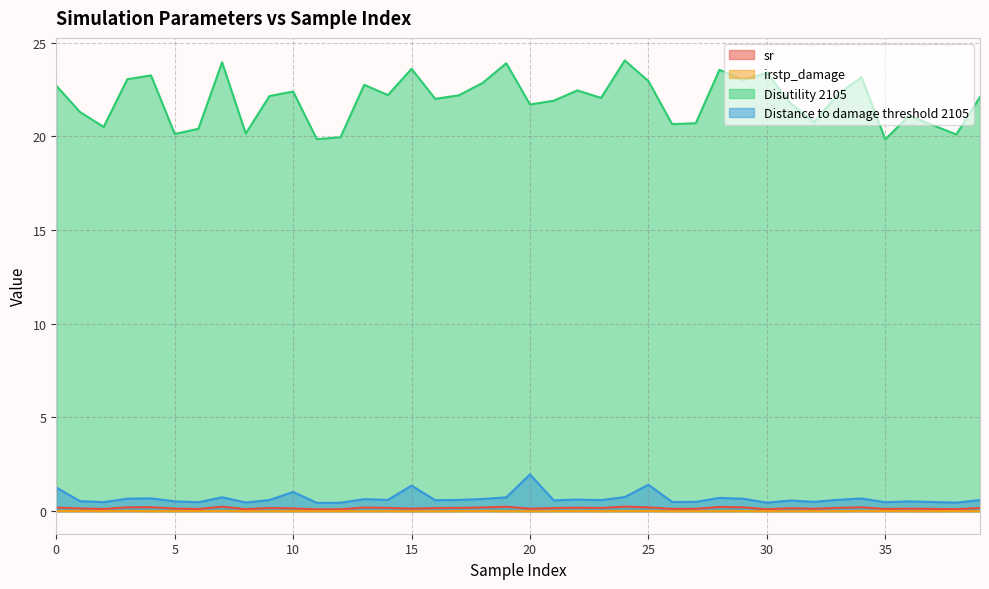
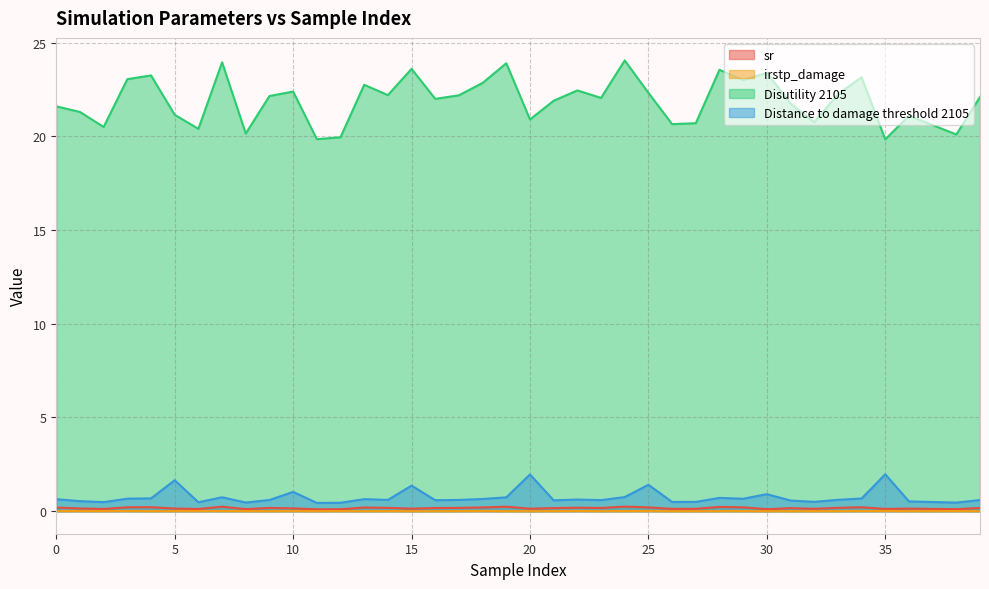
Disutility 2105, 0: 22.7 -> 21.6
Distance to damage threshold 2105, 0: 1.3 -> 0.6
Disutility 2105, 5: 20.1 -> 21.2
Distance to damage threshold 2105, 5: 0.5 -> 1.7
Disutility 2105, 20: 21.7 -> 20.9
Disutility 2105, 25: 23.0 -> 22.3
Distance to damage threshold 2105, 30: 0.5 -> 0.9
Distance to damage threshold 2105, 35: 0.5 -> 2.0
